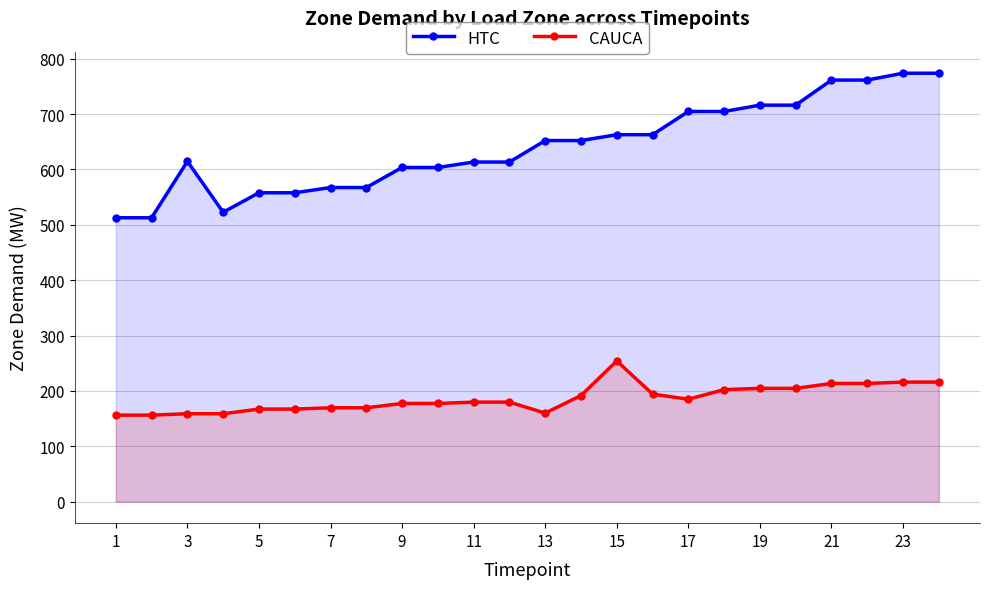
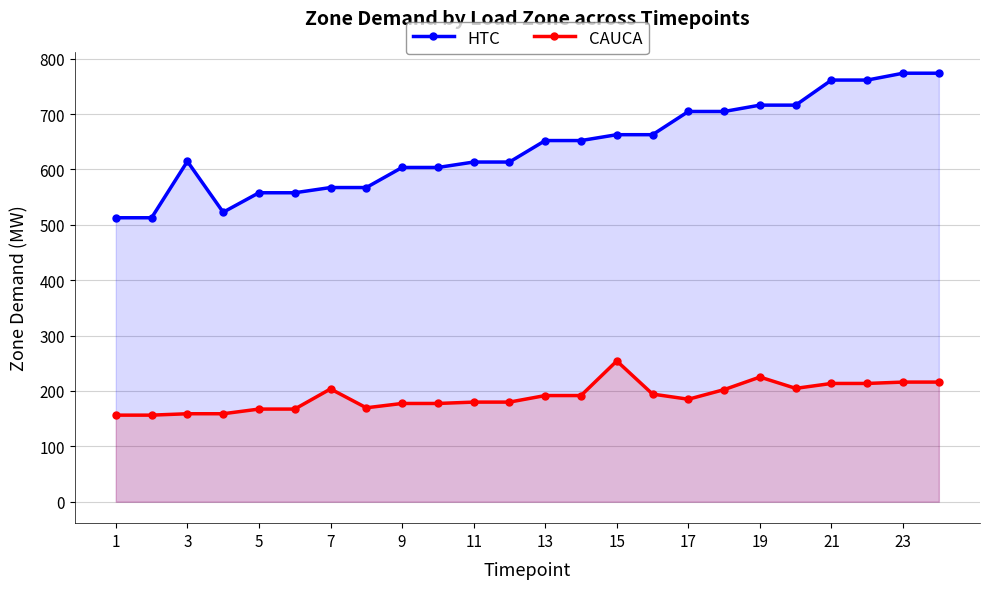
CAUCA, 7: 170 -> 200
CAUCA, 13: 160 -> 190
CAUCA, 19: 200 -> 230
